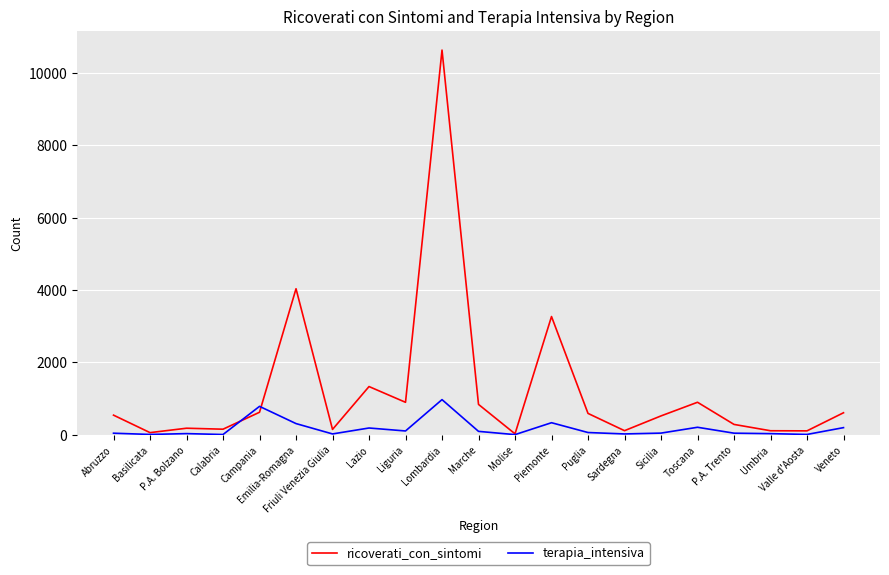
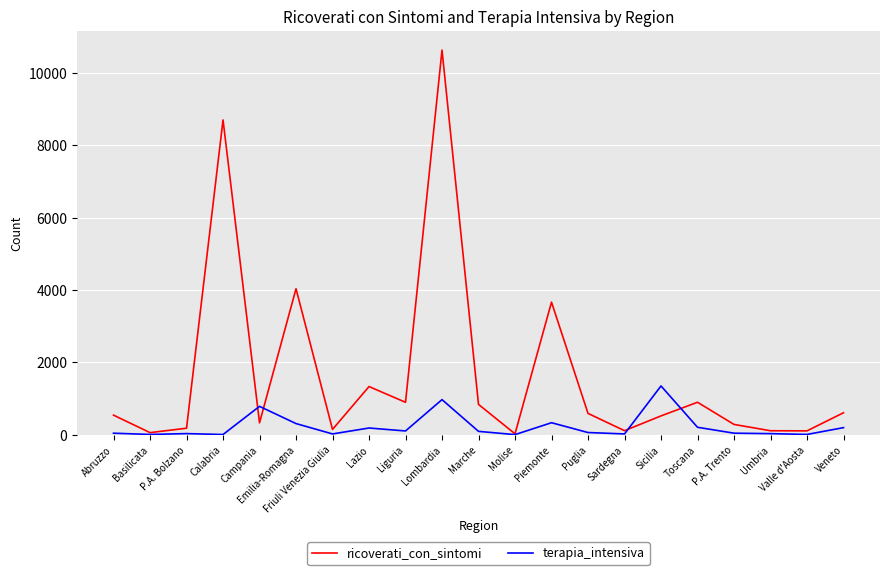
ricoverati_con_sintomi, Calabria: 200 -> 8700
ricoverati_con_sintomi, Campania: 600 -> 300
ricoverati_con_sintomi, Piemonte: 3300 -> 3700
terapia_intensiva, Sicilia: 0 -> 1300
